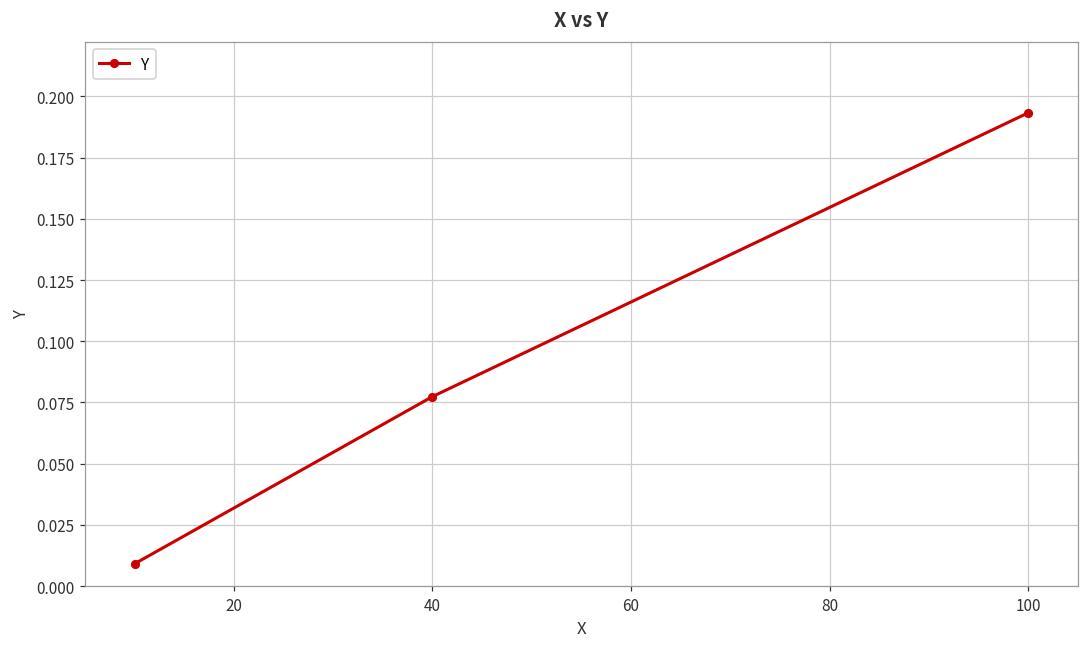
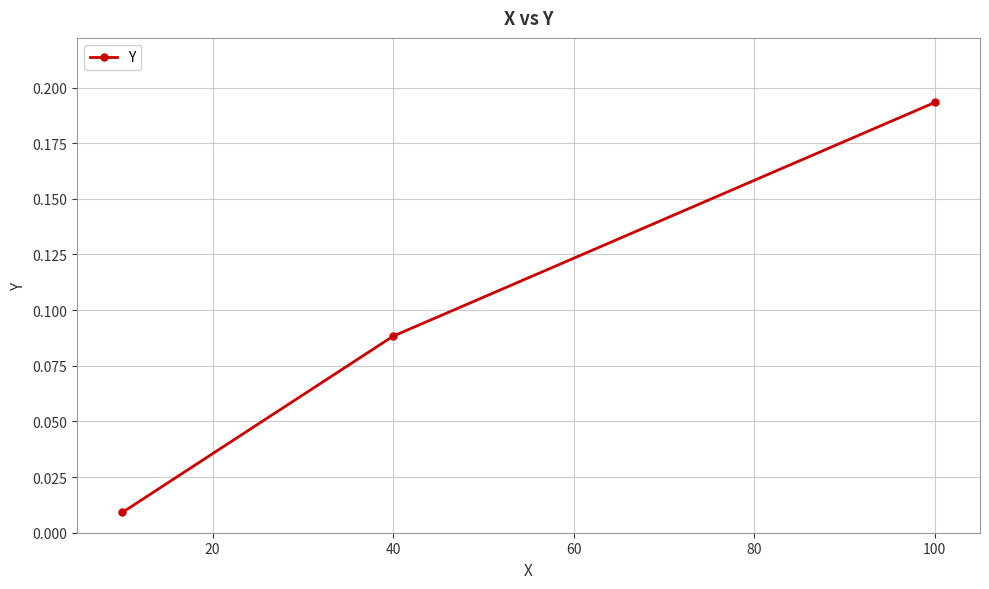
40: 0.077 -> 0.088
